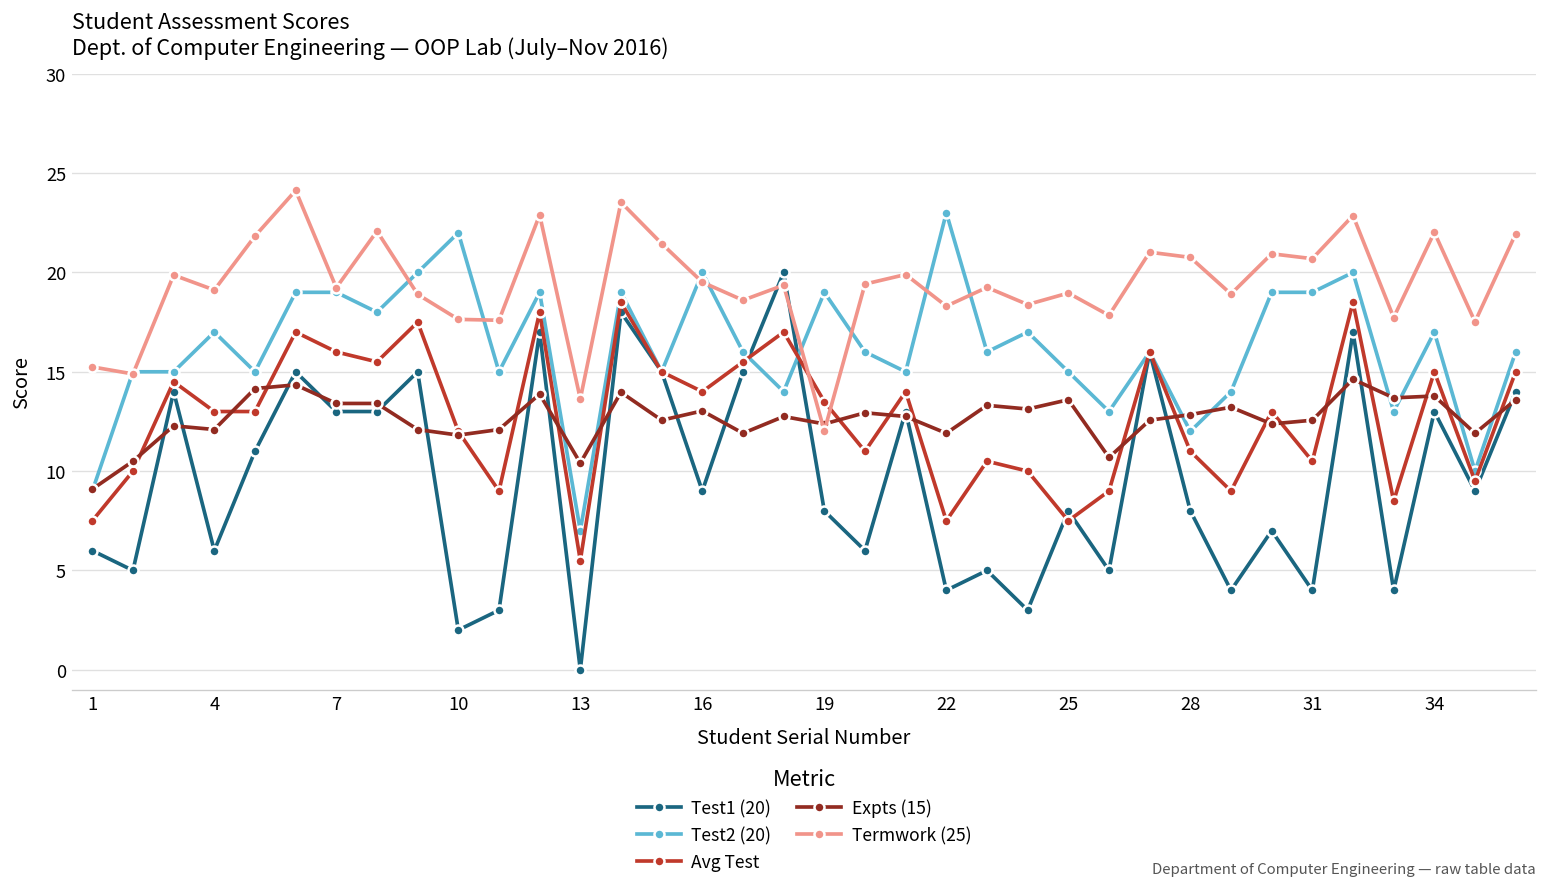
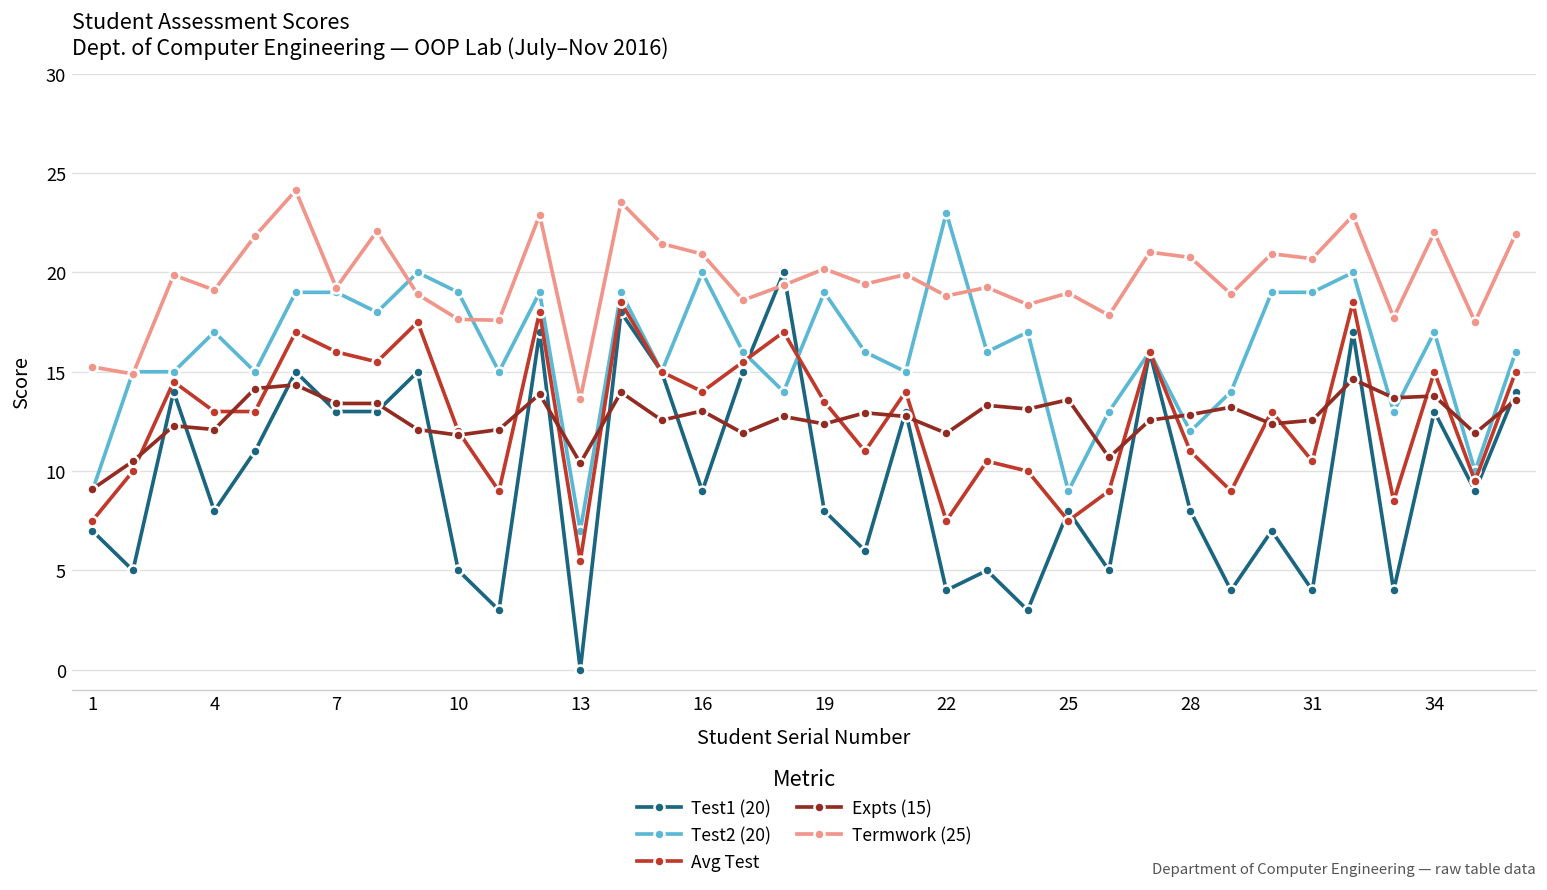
Test1 (20), 1: 6 -> 7
Test1 (20), 4: 6 -> 8
Test1 (20), 10: 2 -> 5
Test2 (20), 10: 22 -> 19
Termwork (25), 16: 19.5 -> 20.9
Termwork (25), 19: 12.0 -> 20.2
Termwork (25), 22: 18.3 -> 18.8
Test2 (20), 25: 15 -> 9
